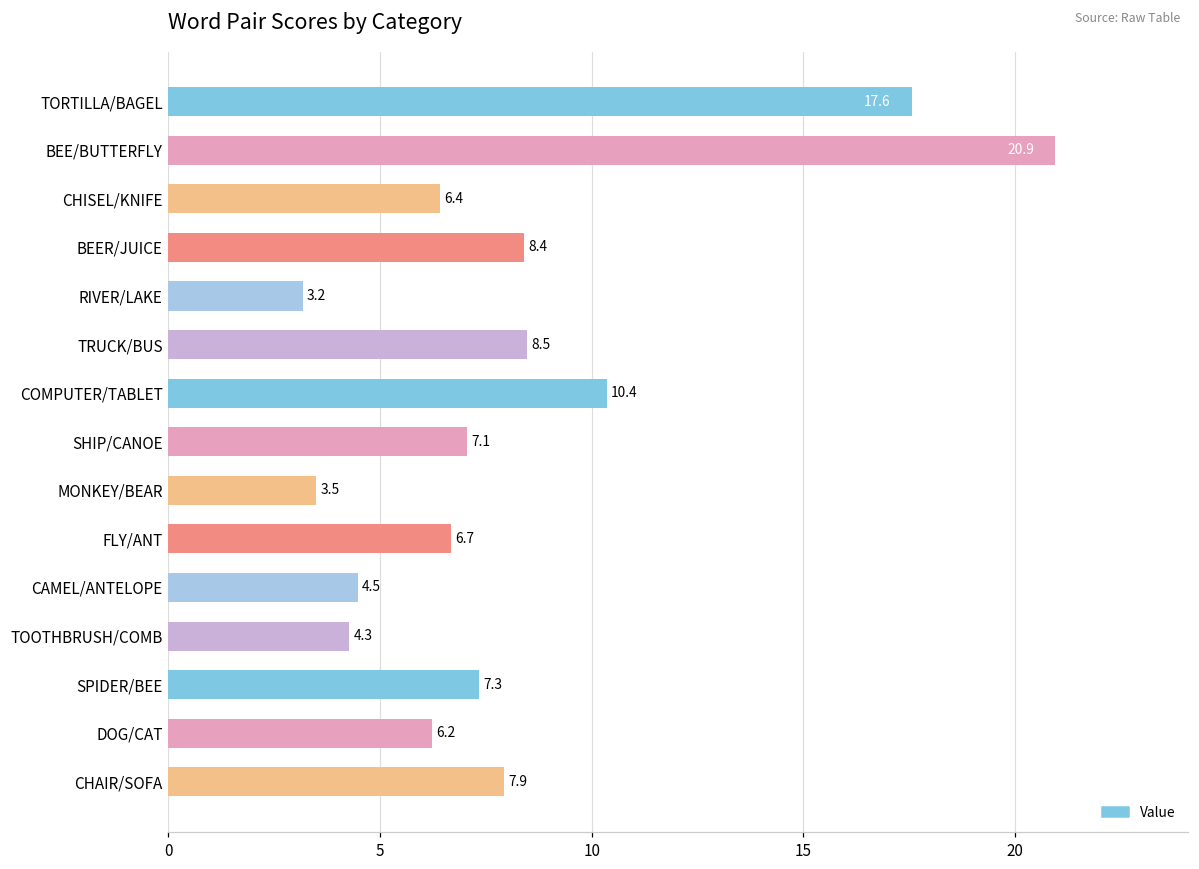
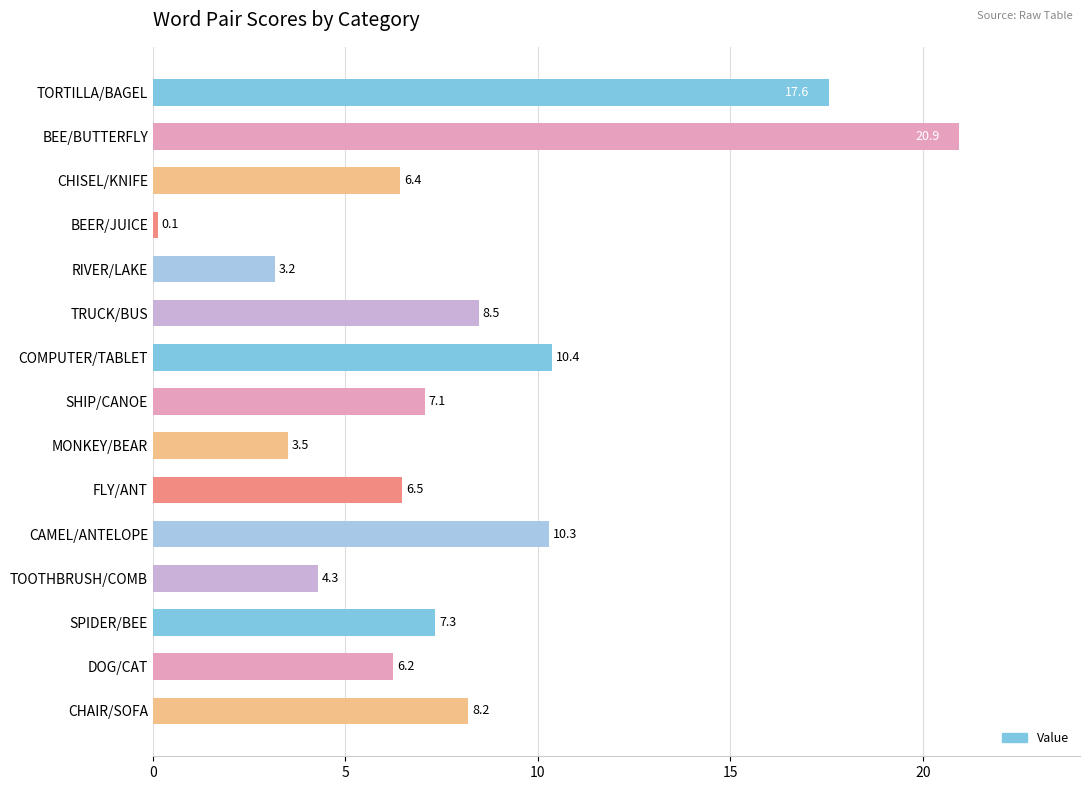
BEER/JUICE: 8.4 -> 0.1
FLY/ANT: 6.7 -> 6.5
CAMEL/ANTELOPE: 4.5 -> 10.3
CHAIR/SOFA: 7.9 -> 8.2
